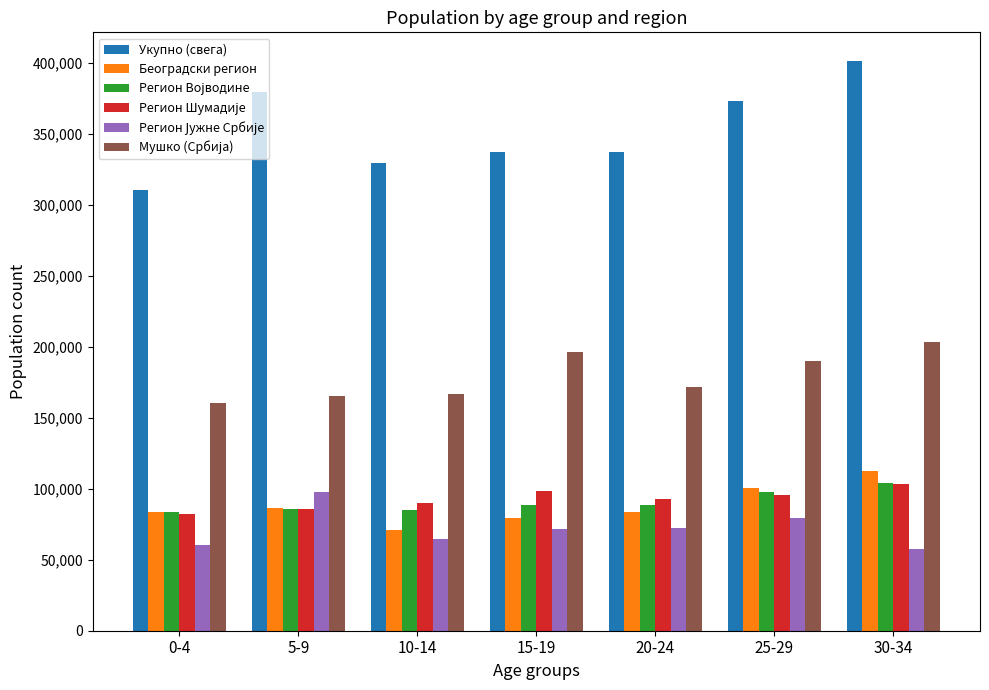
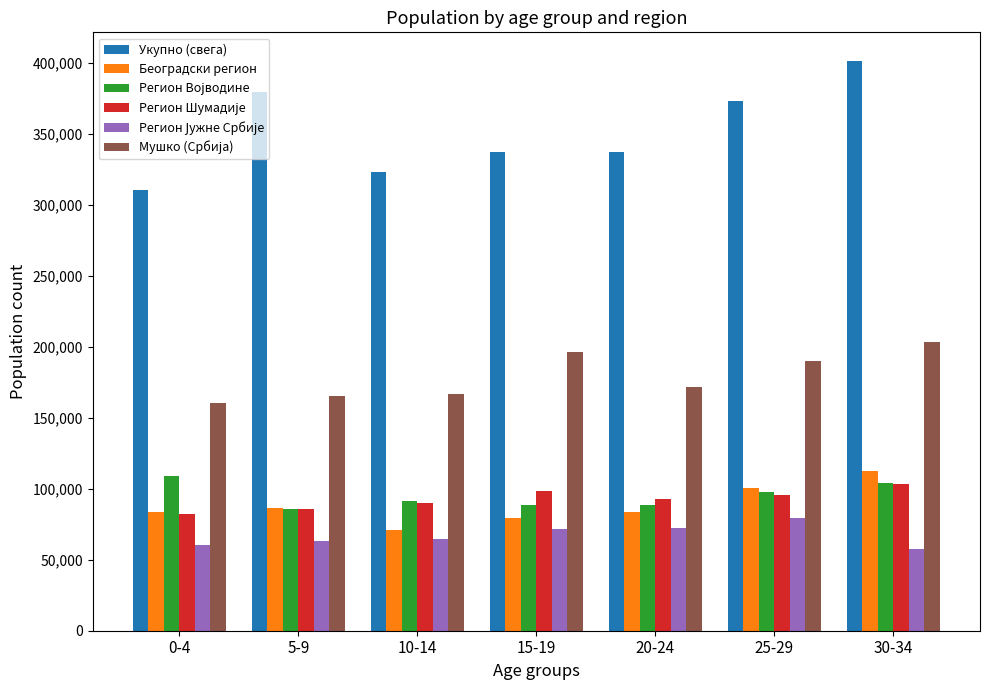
Регион Војводине, 0-4: 84,000 -> 109,000
Регион Јужне Србије, 5-9: 98,000 -> 63,000
Укупно (свега), 10-14: 330,000 -> 323,000
Регион Војводине, 10-14: 85,000 -> 91,000
